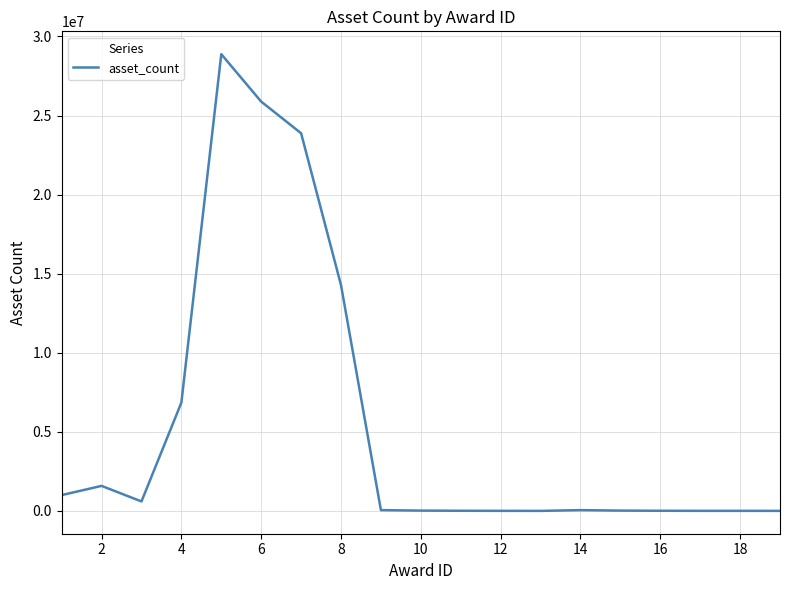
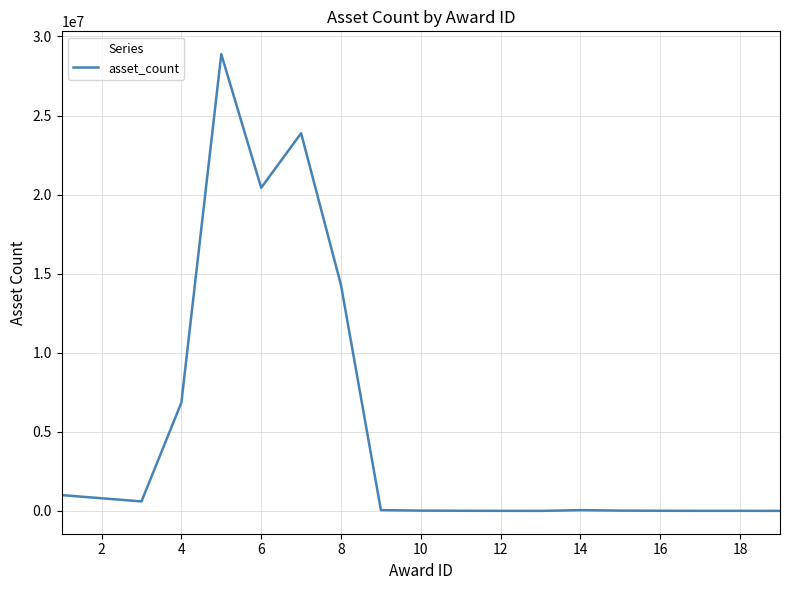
2: 1600000 -> 800000
6: 25900000 -> 20400000
